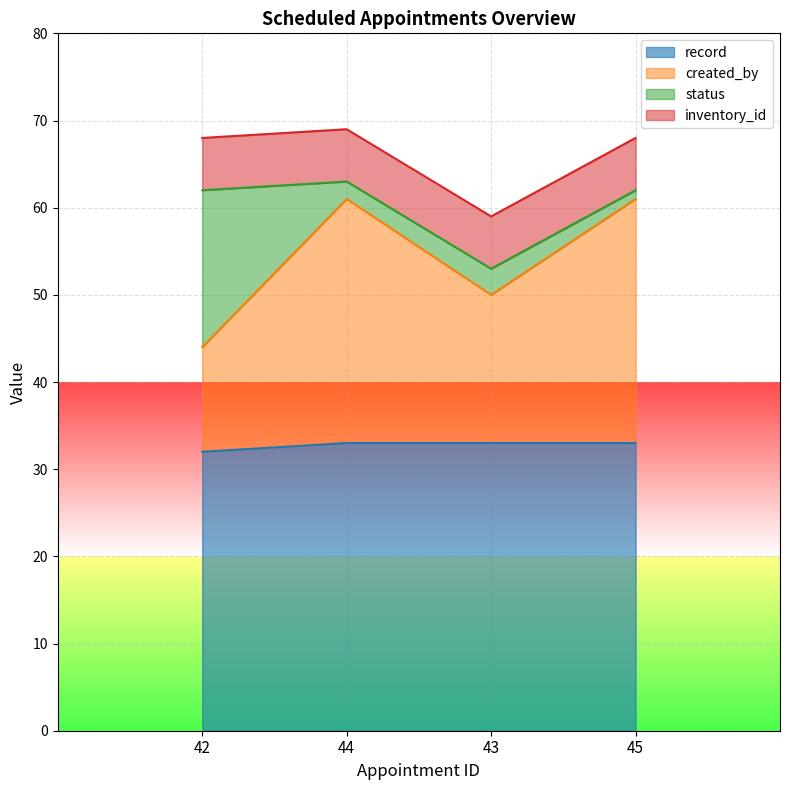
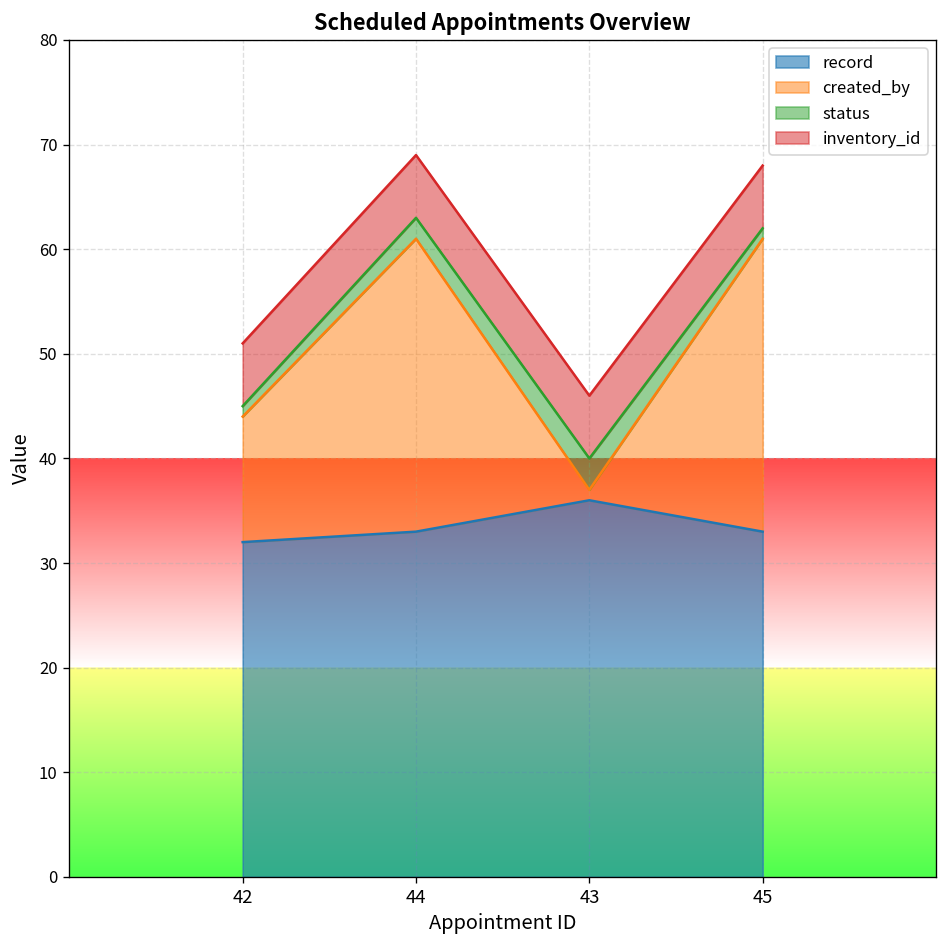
status, 42: 18 -> 1
record, 43: 33 -> 36
created_by, 43: 17 -> 1
